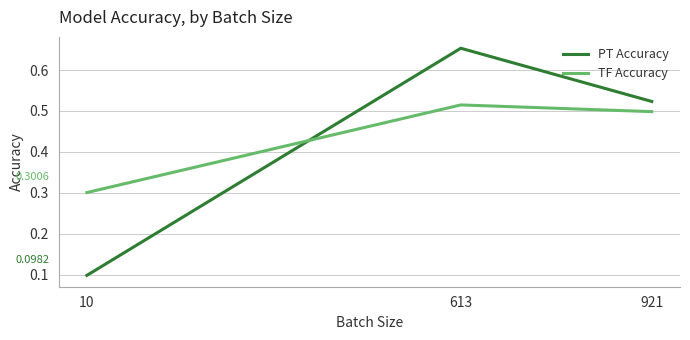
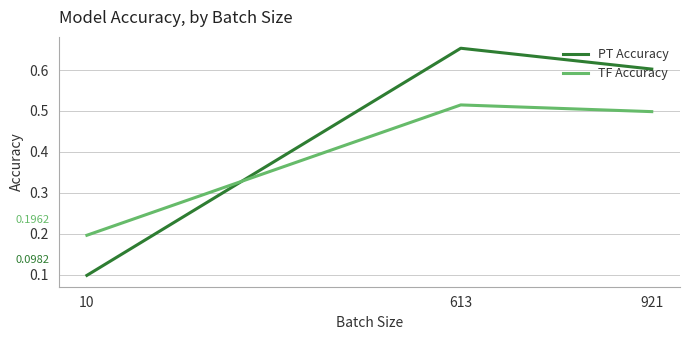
TF Accuracy, 10: 0.3006 -> 0.1962
PT Accuracy, 921: 0.52 -> 0.60
